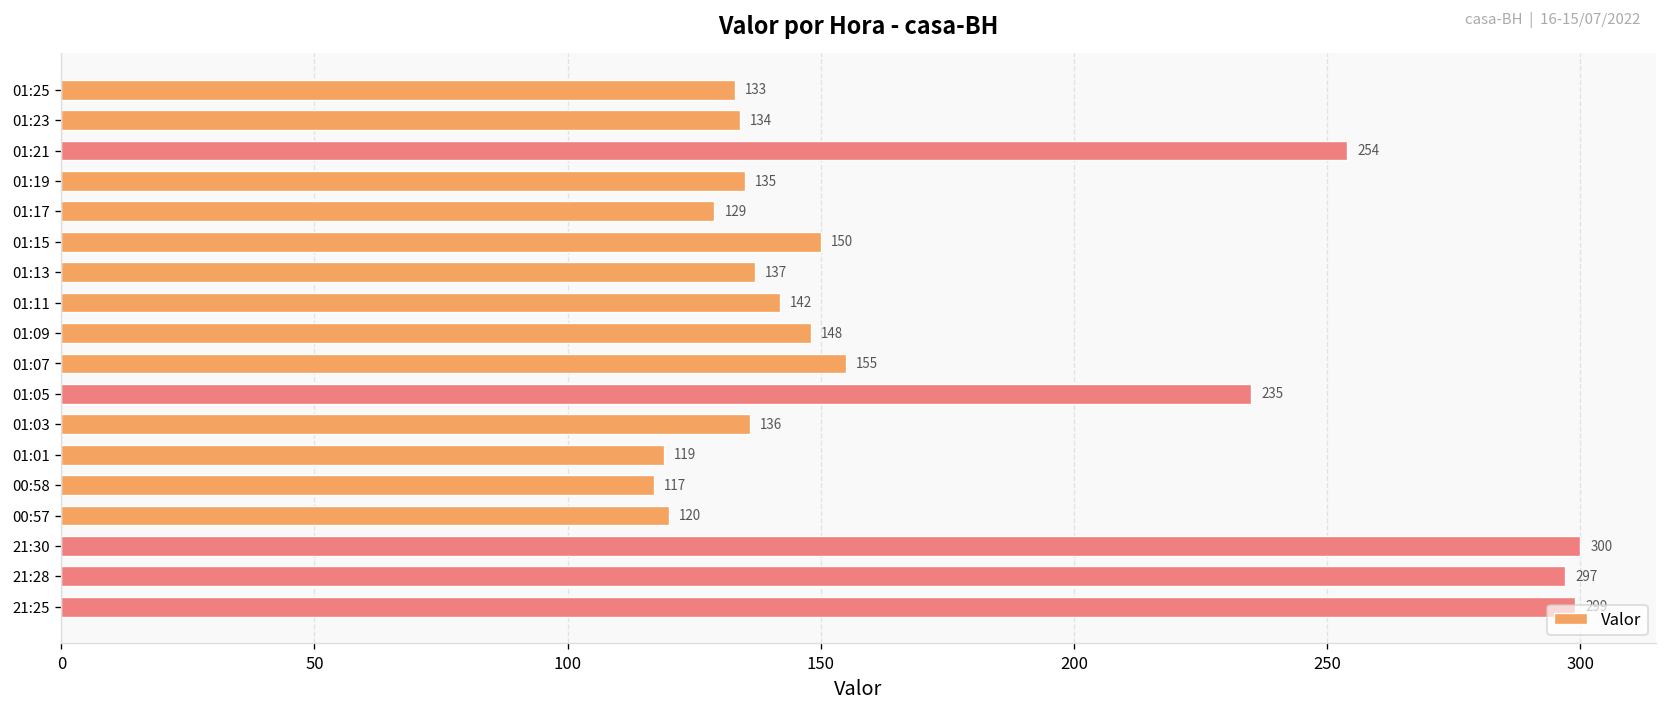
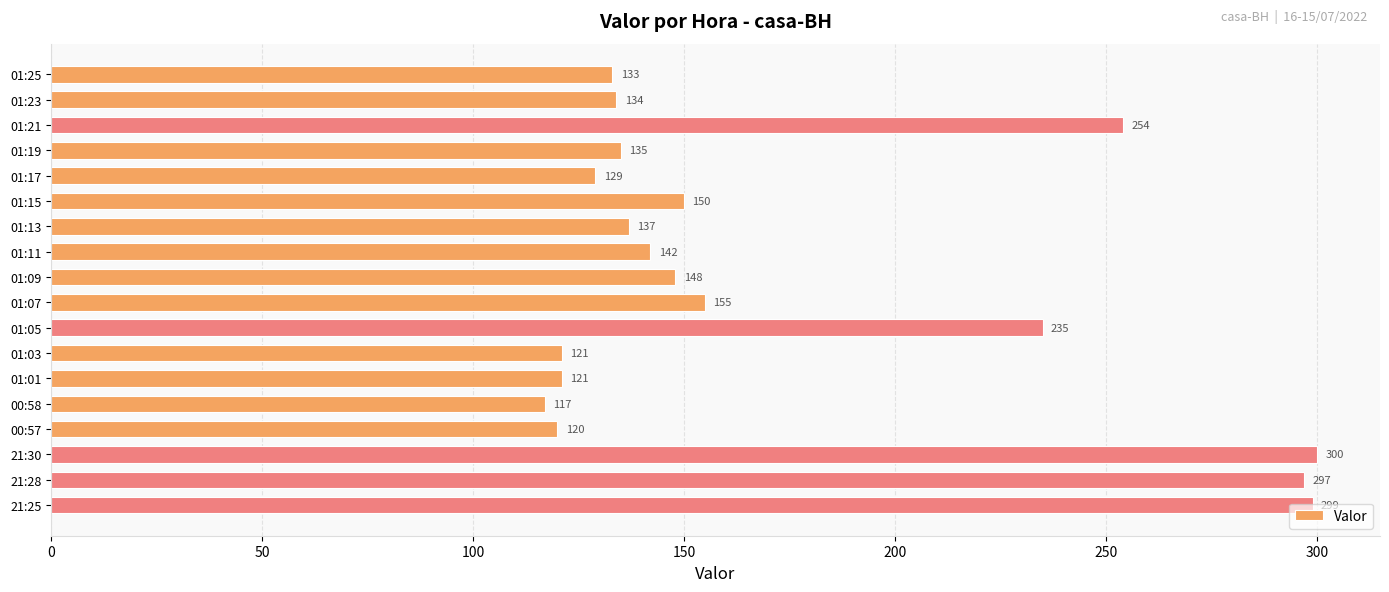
01:03: 136 -> 121
01:01: 119 -> 121
